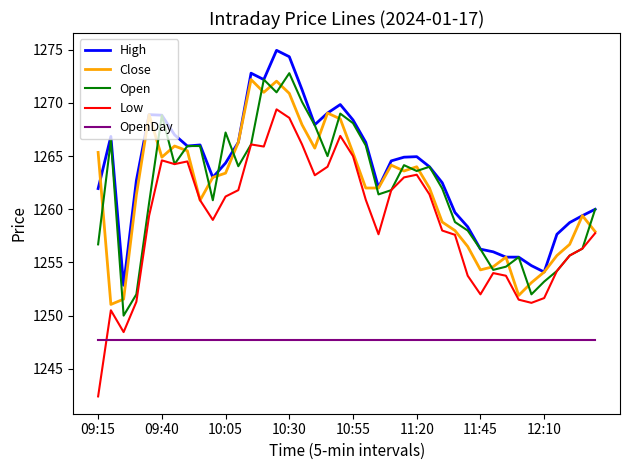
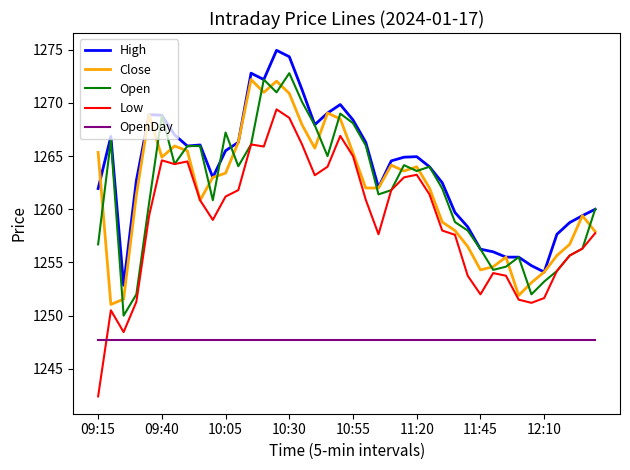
High, 10:05: 1264.4 -> 1265.5
